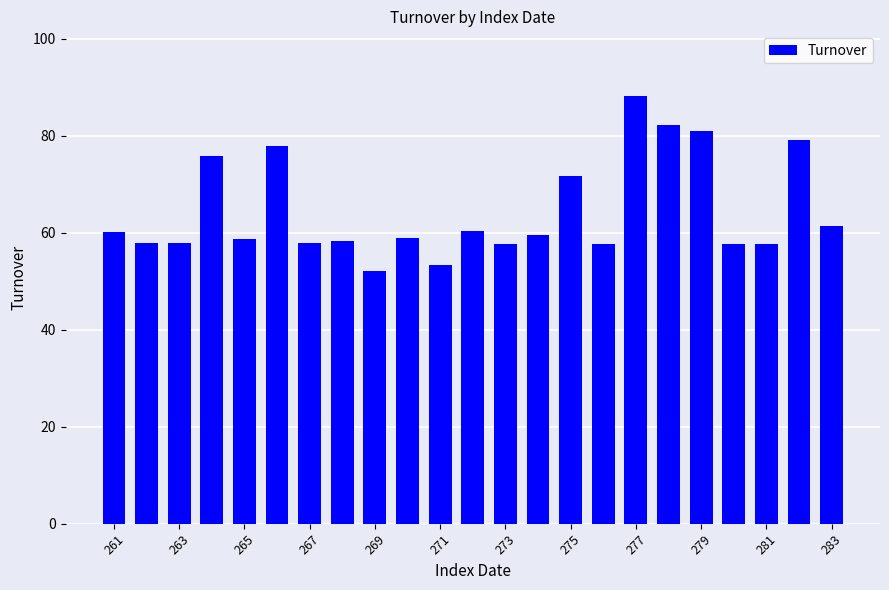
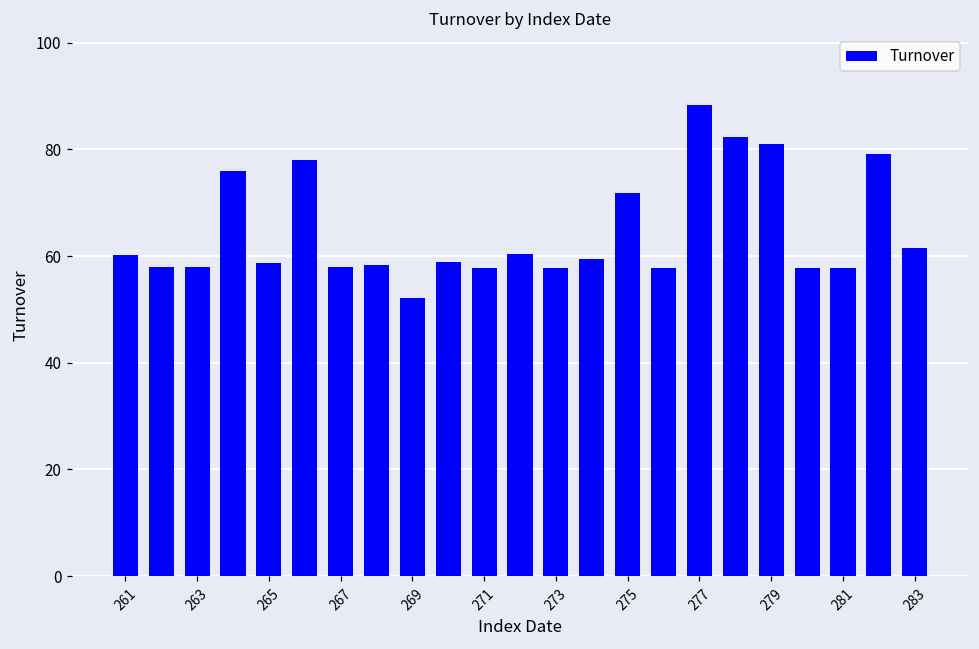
271: 53 -> 58
